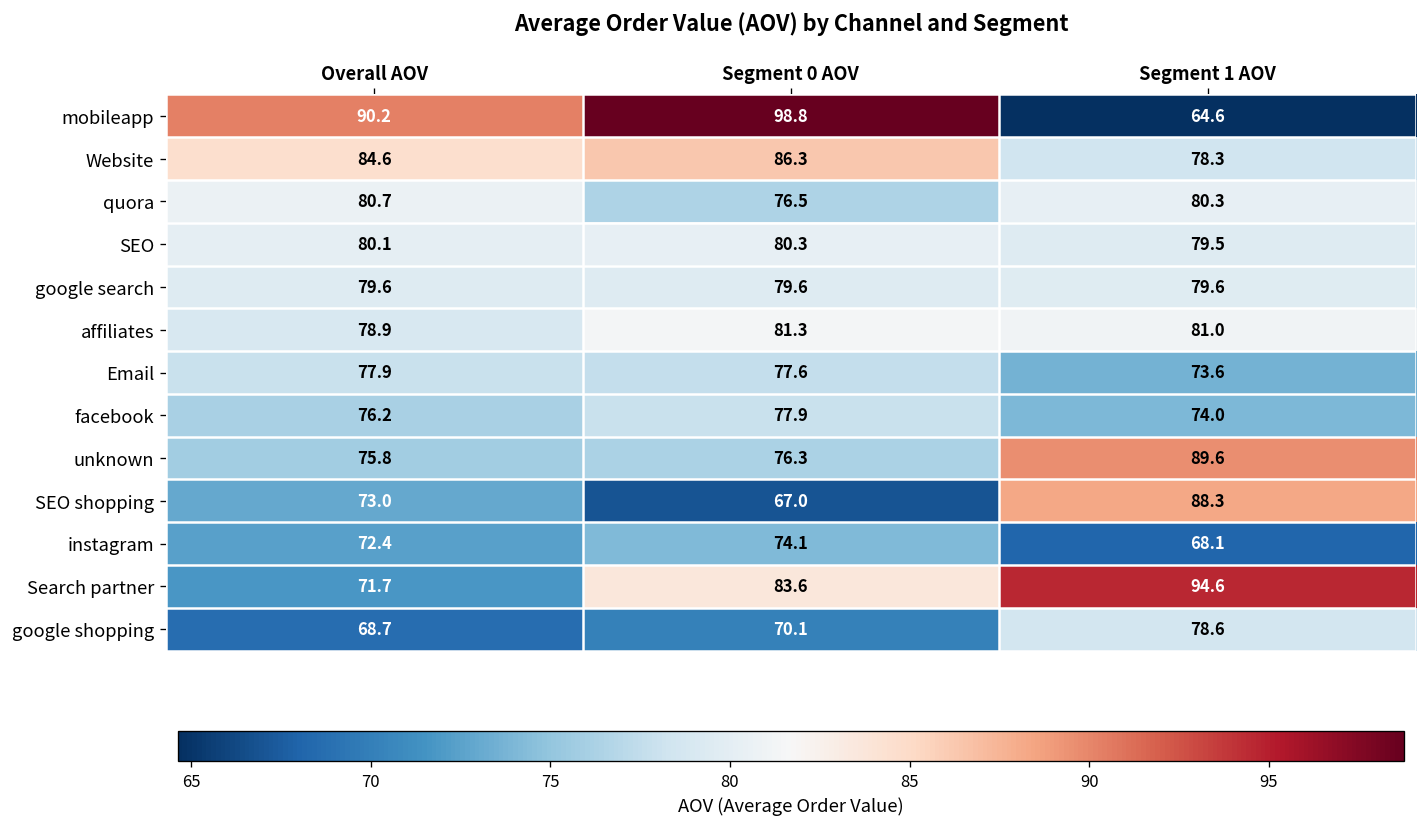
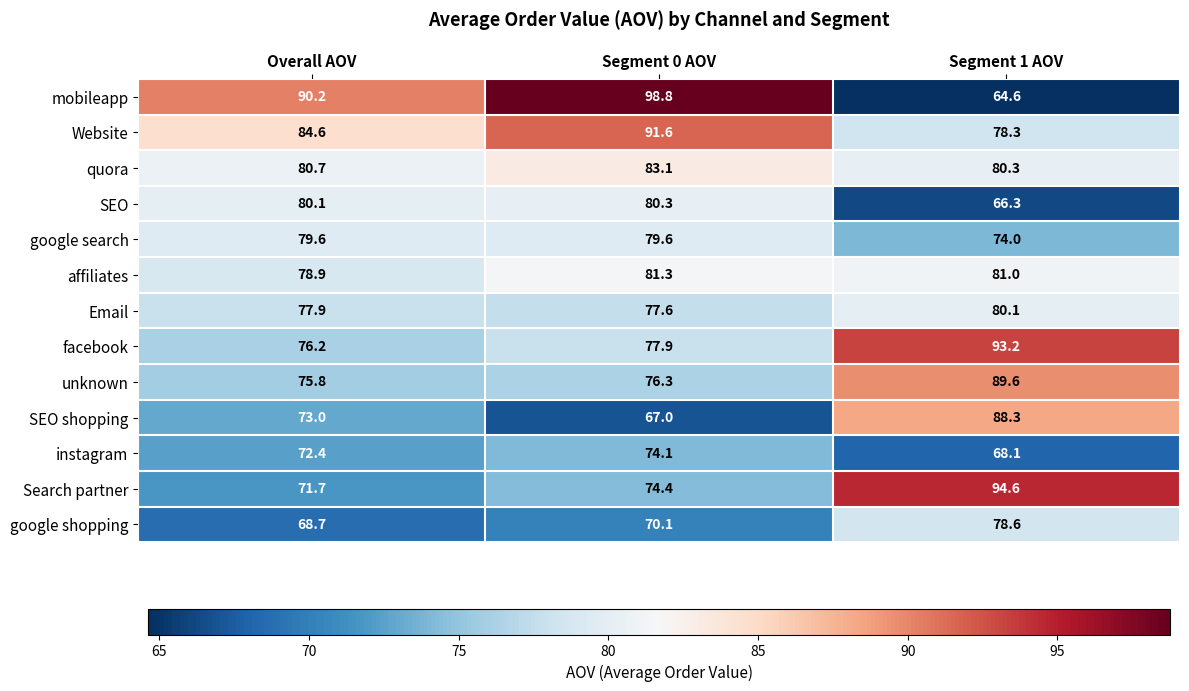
Website, Segment 0 AOV: 86.3 -> 91.6
quora, Segment 0 AOV: 76.5 -> 83.1
SEO, Segment 1 AOV: 79.5 -> 66.3
google search, Segment 1 AOV: 79.6 -> 74.0
Email, Segment 1 AOV: 73.6 -> 80.1
facebook, Segment 1 AOV: 74.0 -> 93.2
Search partner, Segment 0 AOV: 83.6 -> 74.4
